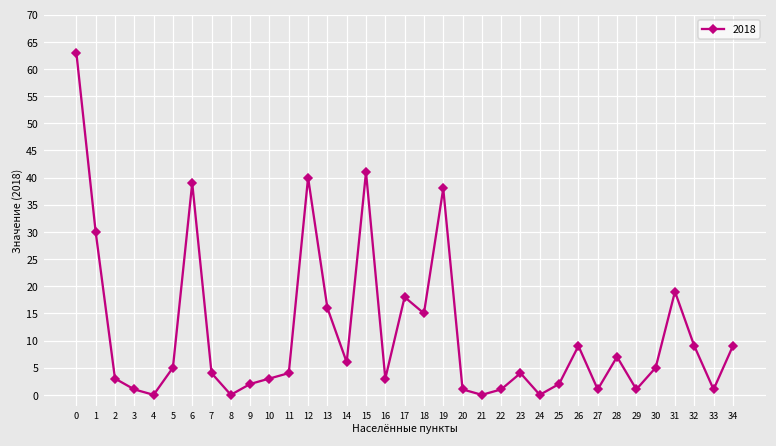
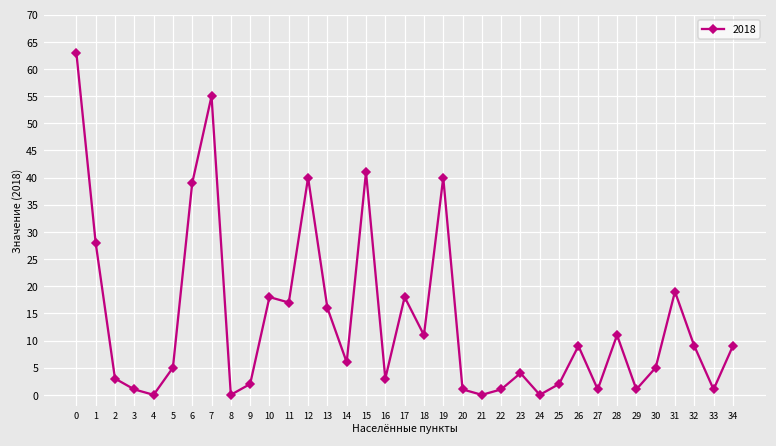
1: 30 -> 28
7: 4 -> 55
10: 3 -> 18
11: 4 -> 17
18: 15 -> 11
19: 38 -> 40
28: 7 -> 11
